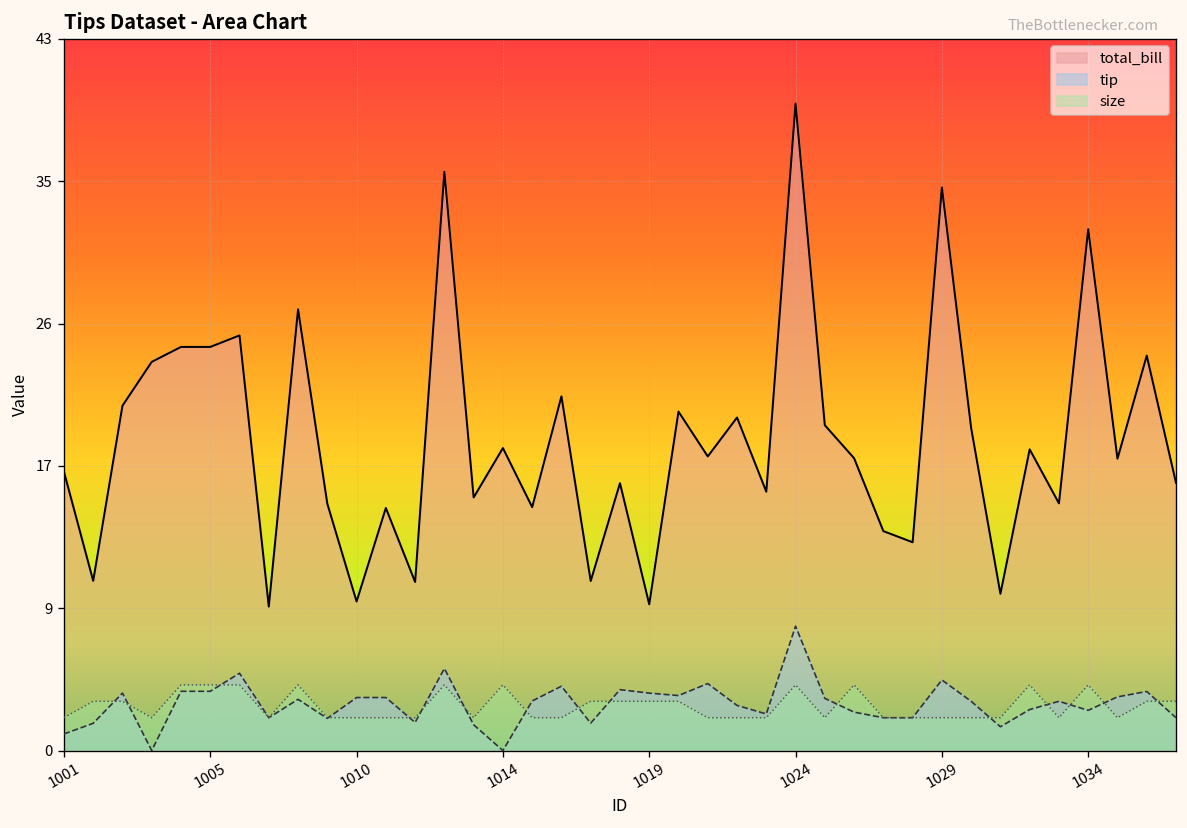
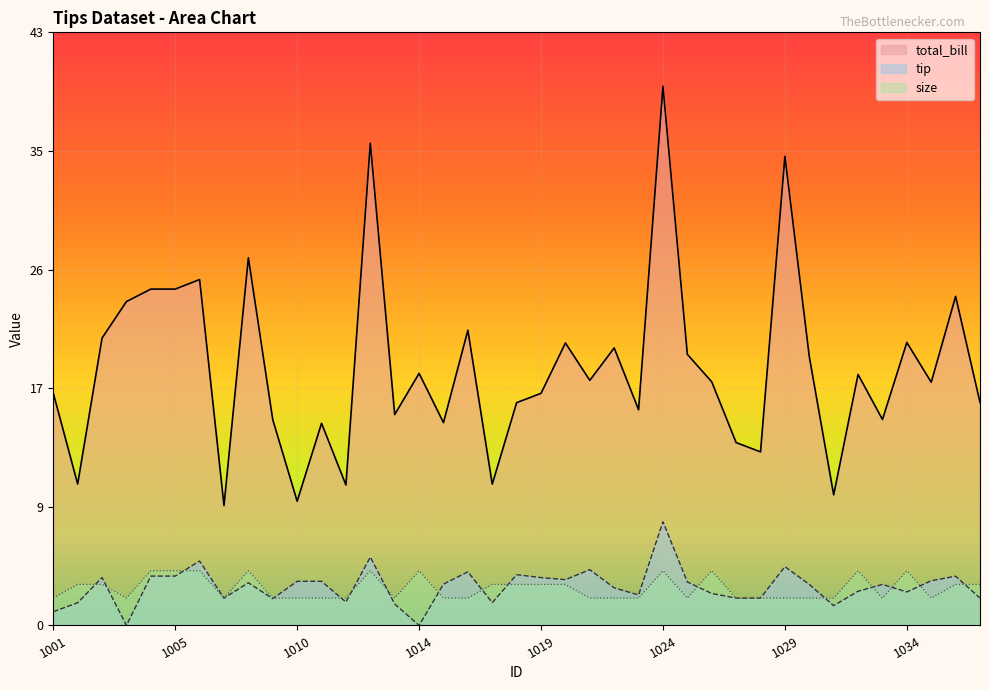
total_bill, 1019: 8.9 -> 17.0
total_bill, 1034: 31.8 -> 20.7
